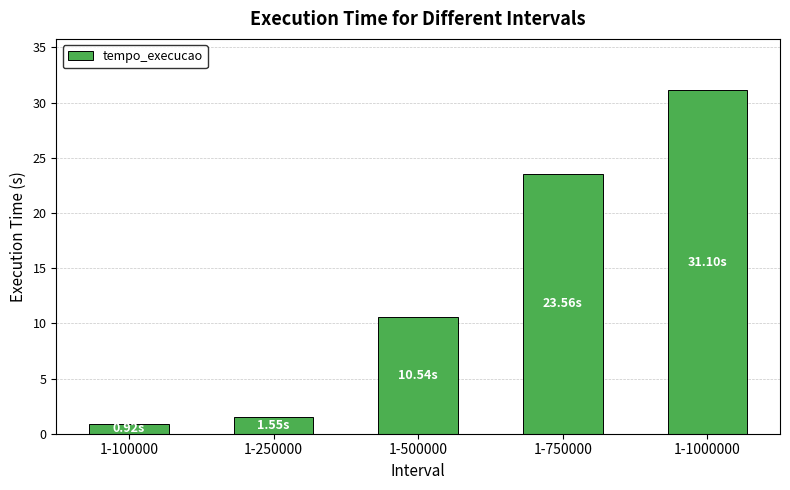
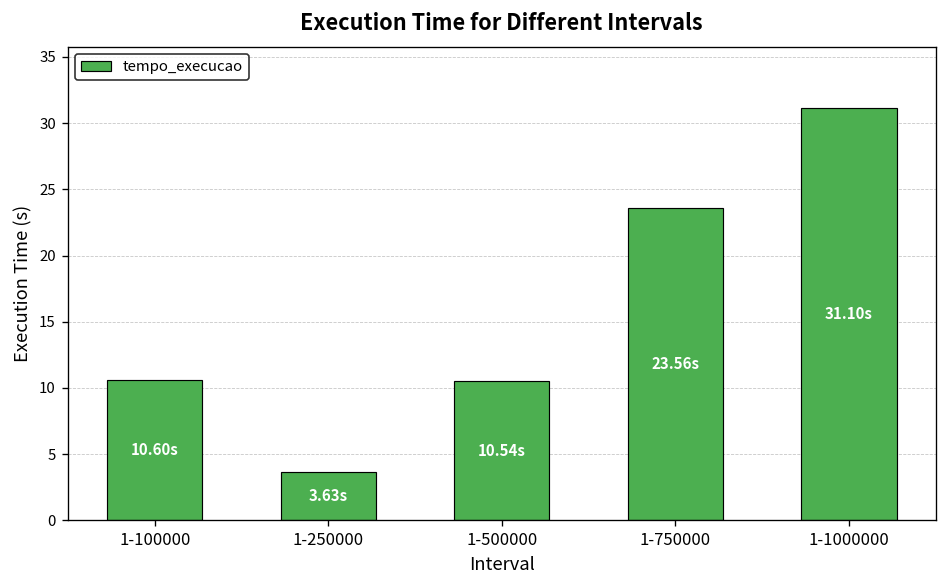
1-100000: 0.92s -> 10.60s
1-250000: 1.55s -> 3.63s
